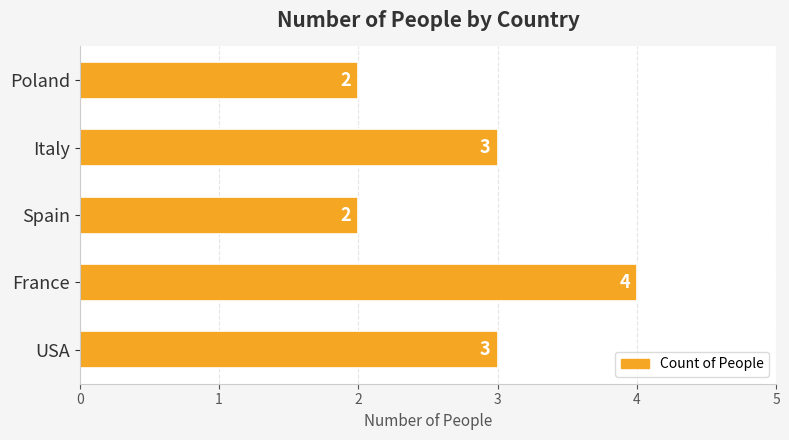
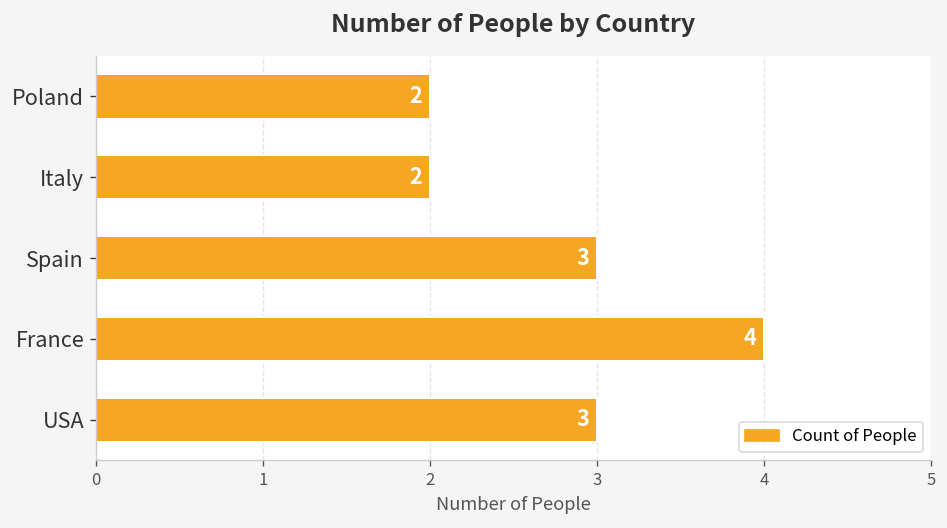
Italy: 3 -> 2
Spain: 2 -> 3
